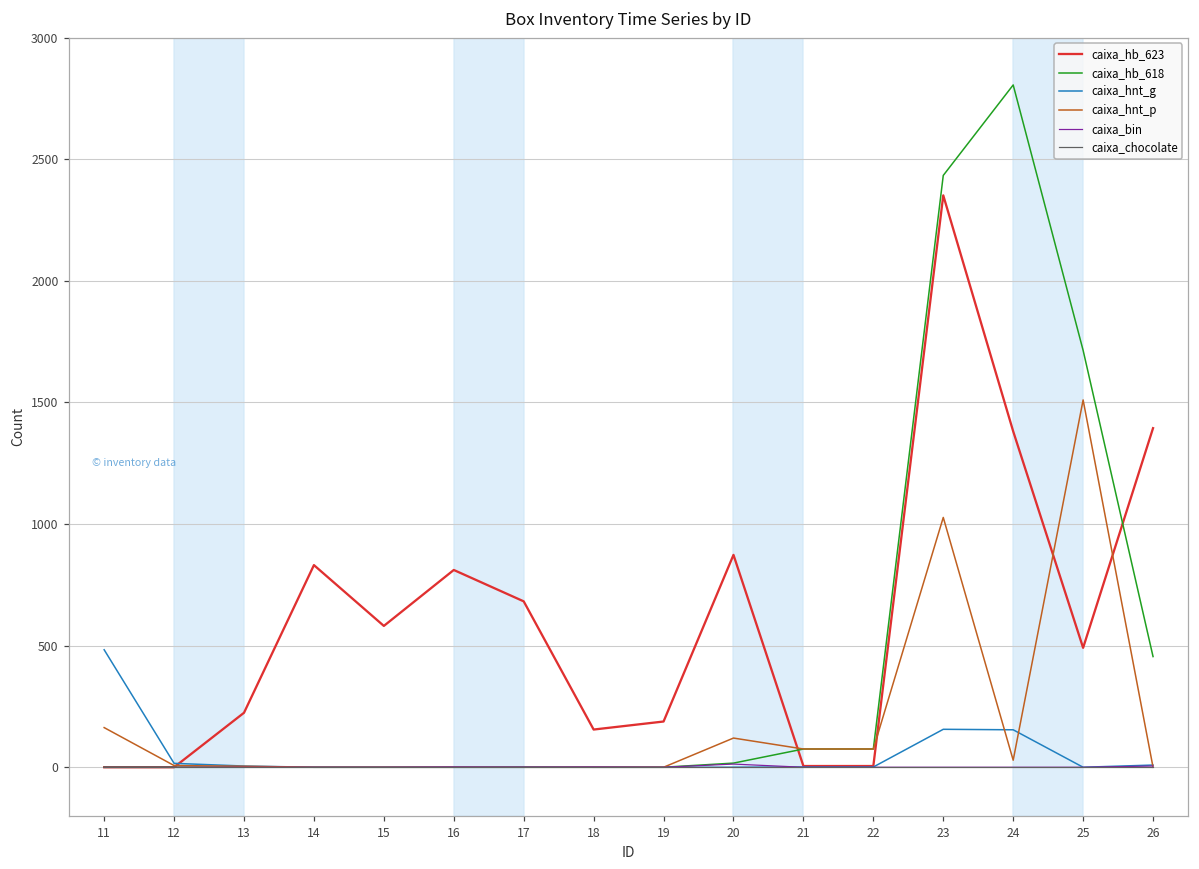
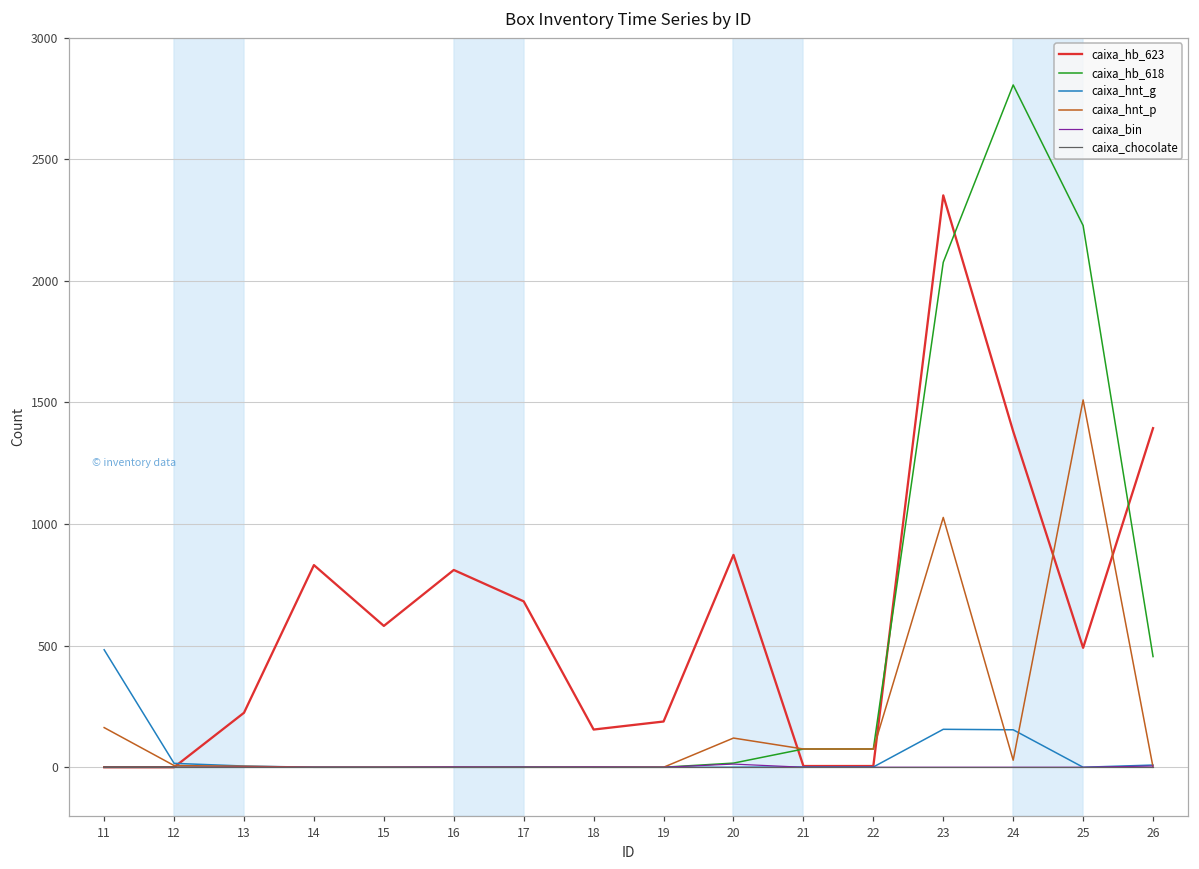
caixa_hb_618, 23: 2430 -> 2080
caixa_hb_618, 25: 1710 -> 2230
